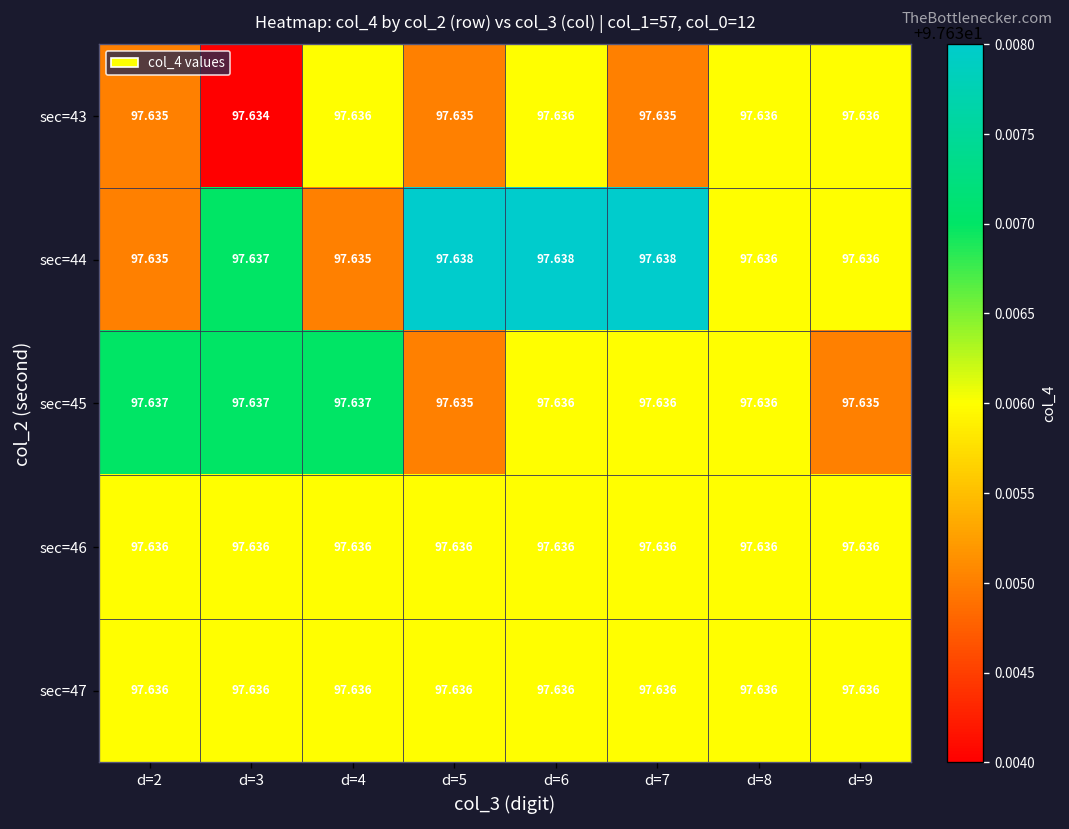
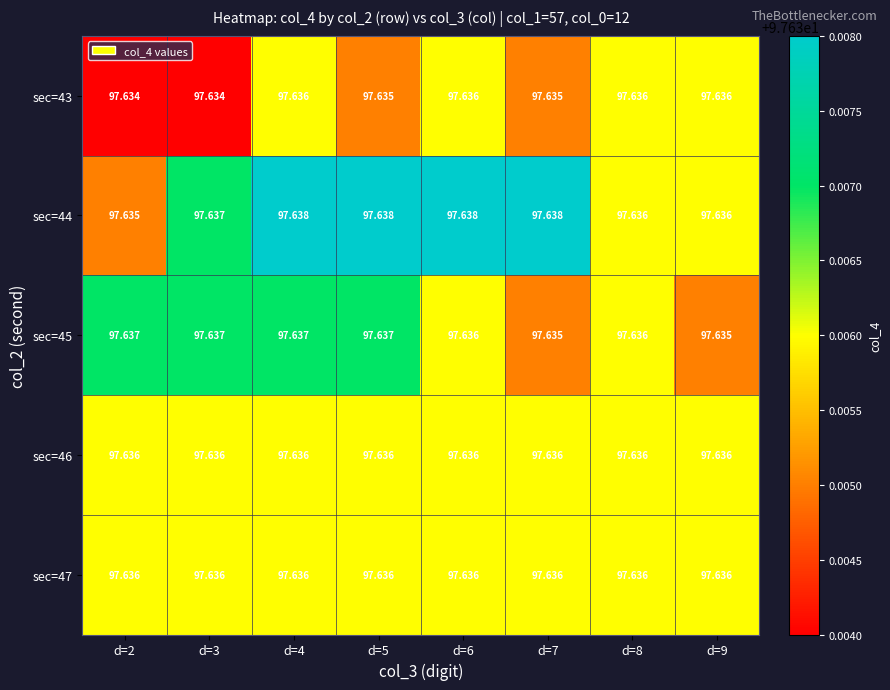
sec=43, d=2: 97.635 -> 97.634
sec=44, d=4: 97.635 -> 97.638
sec=45, d=5: 97.635 -> 97.637
sec=45, d=7: 97.636 -> 97.635
